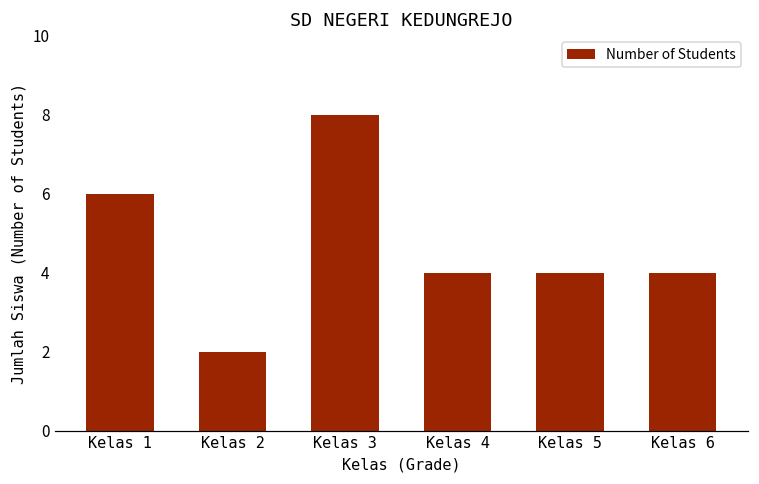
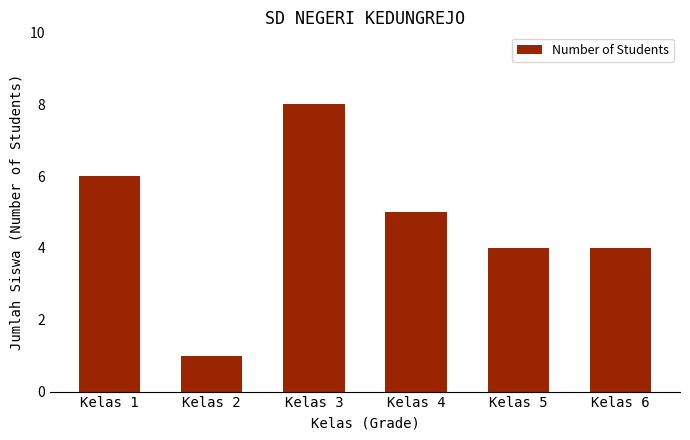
Kelas 2: 2 -> 1
Kelas 4: 4 -> 5
